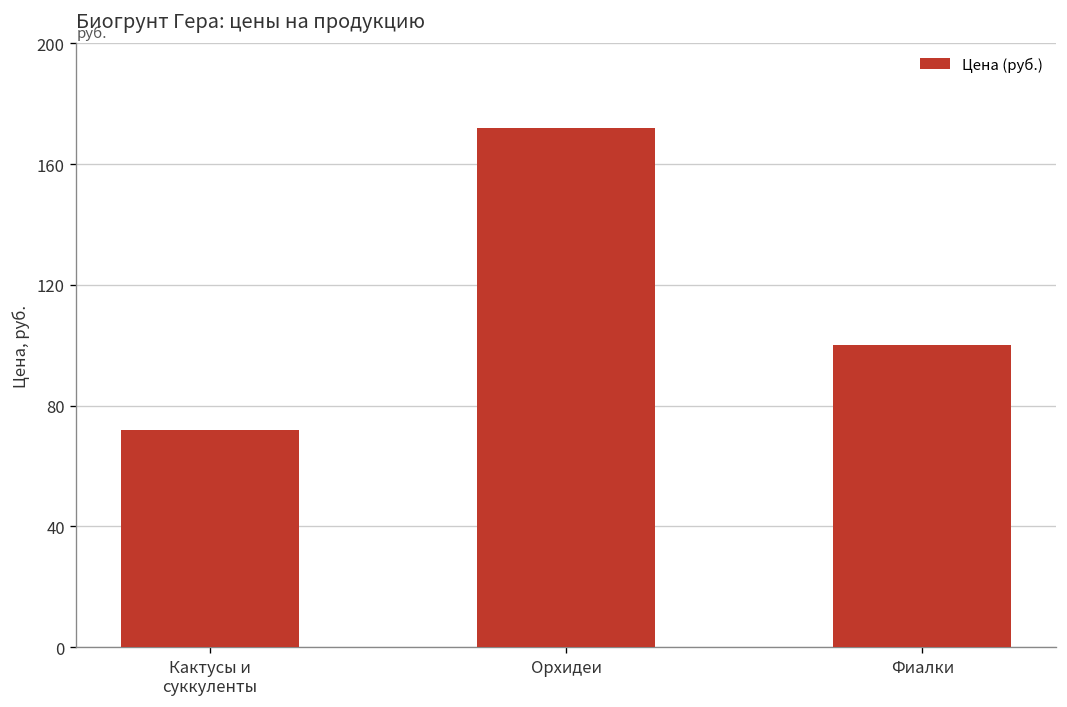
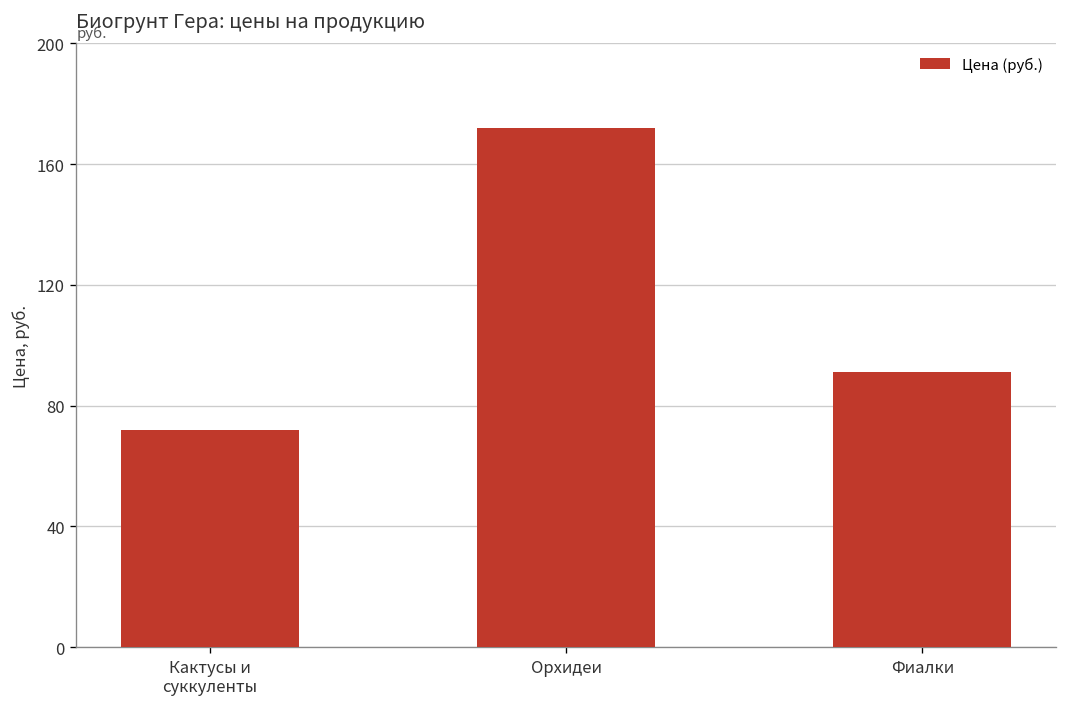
Фиалки: 100 -> 91
